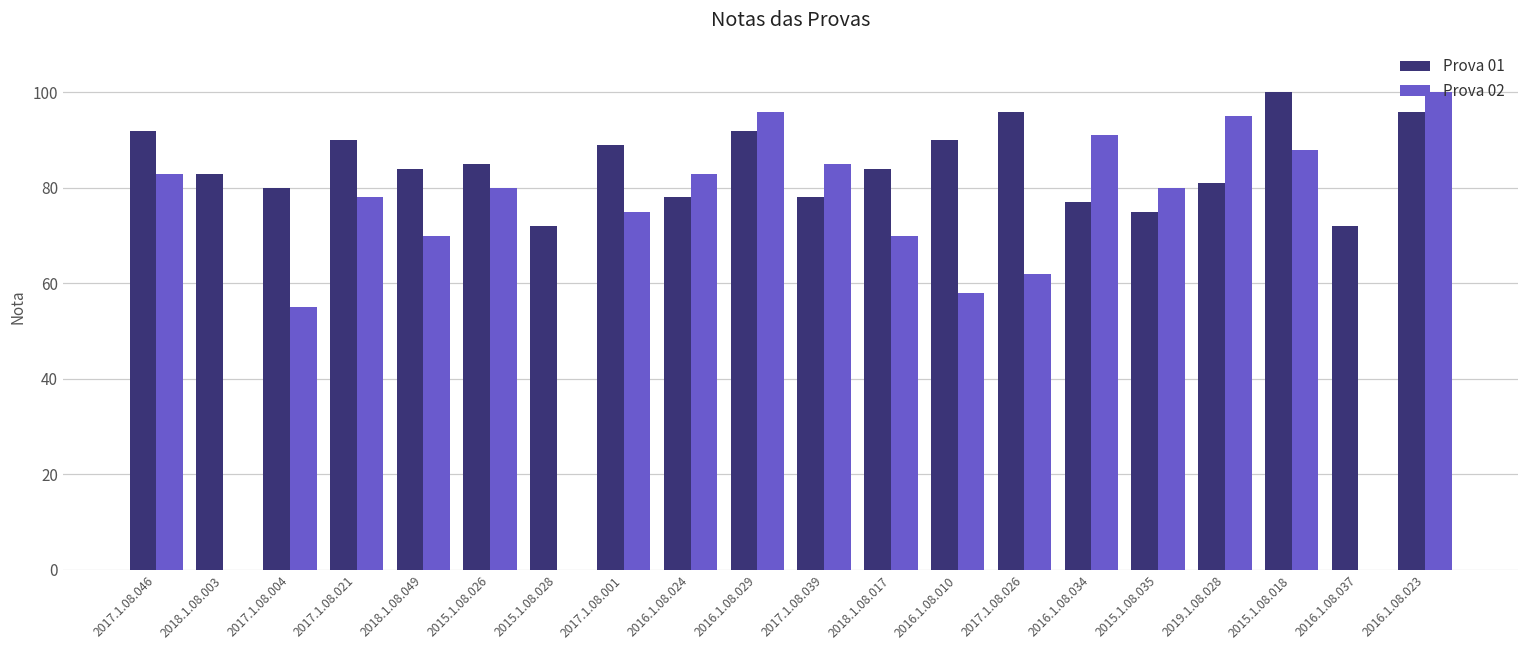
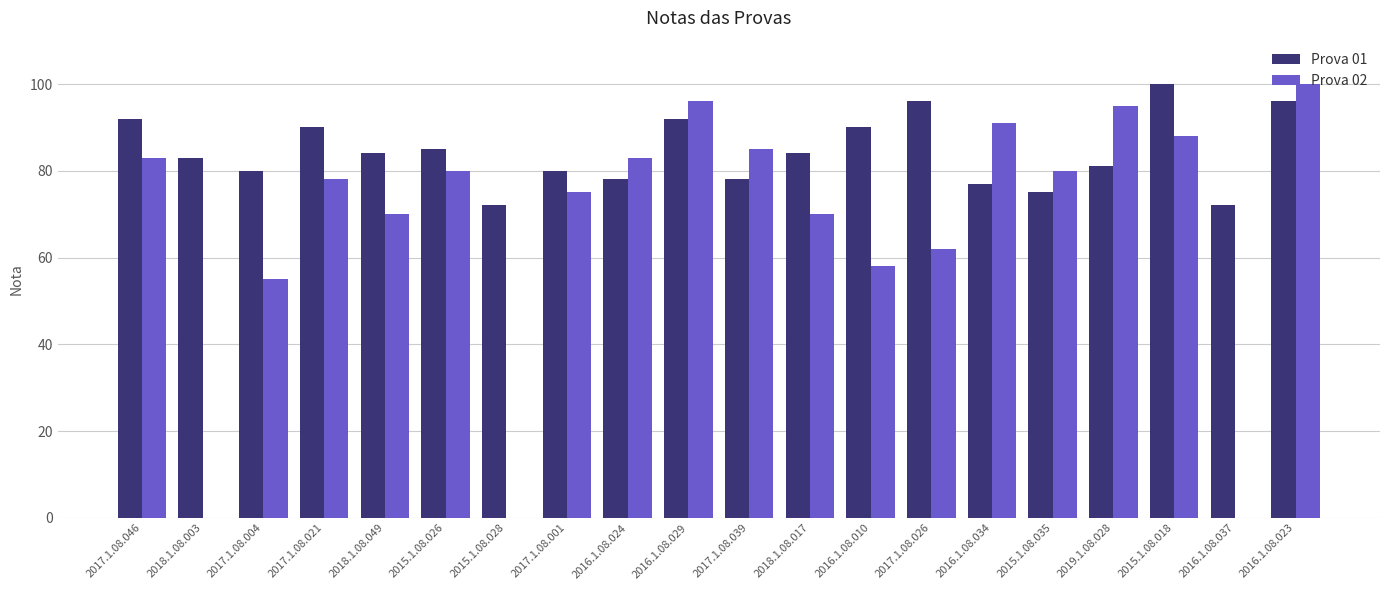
Prova 01, 2017.1.08.001: 89 -> 80
